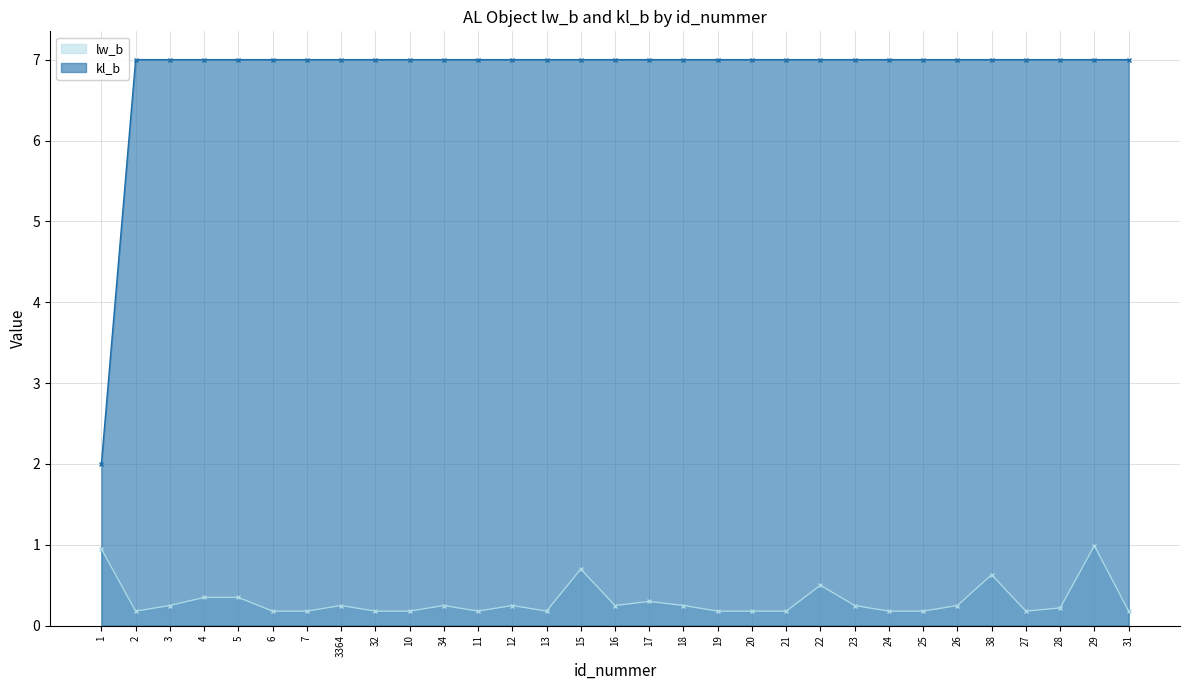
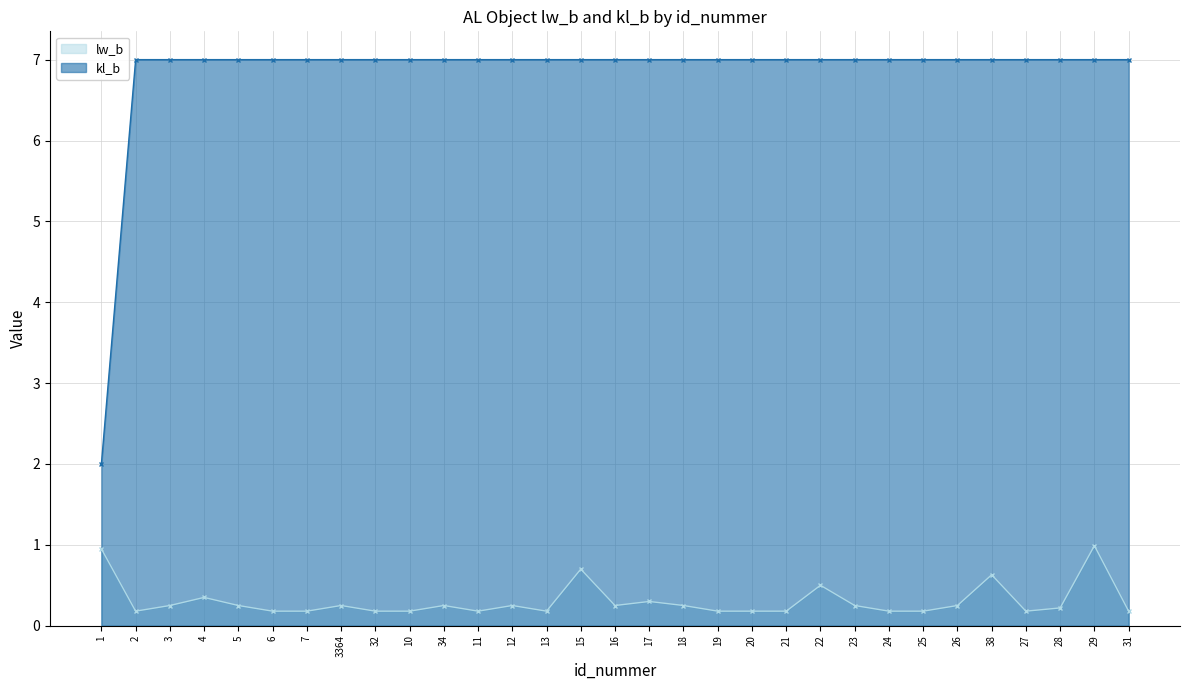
lw_b, 5: 0.4 -> 0.3
